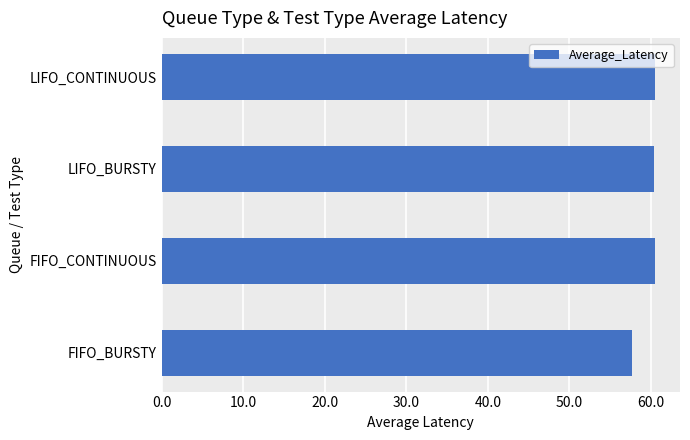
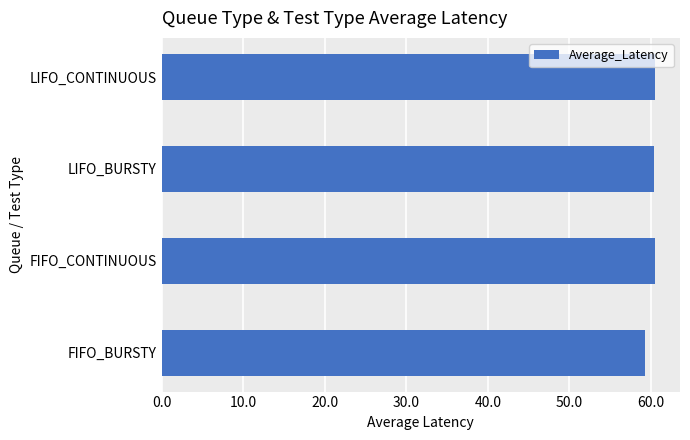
FIFO_BURSTY: 58 -> 59
